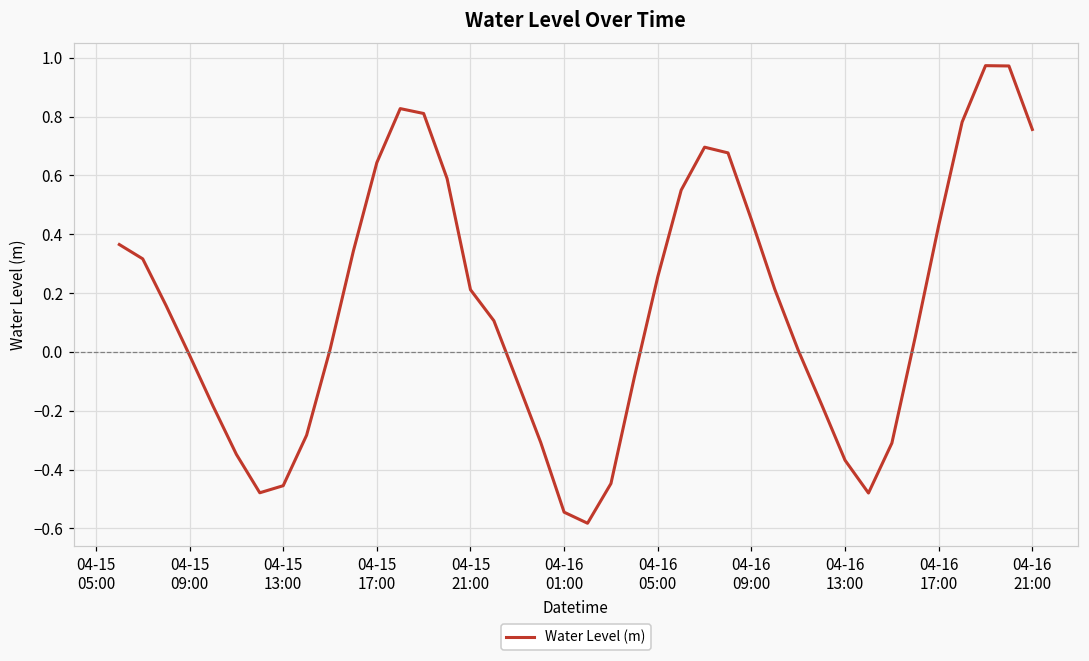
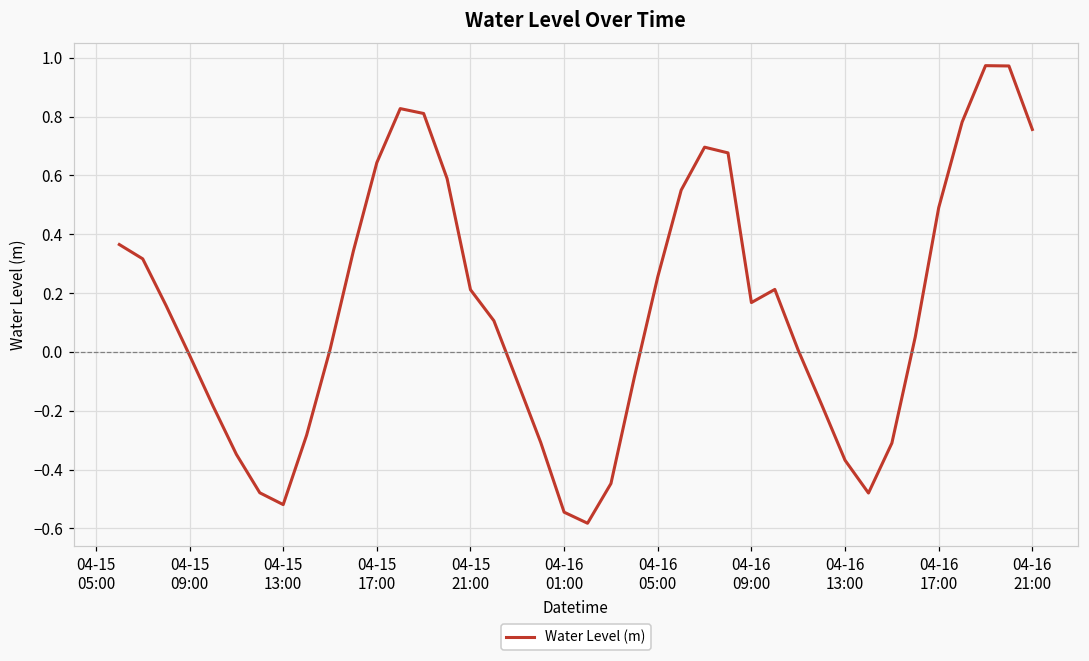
04-15 13:00: -0.45 -> -0.52
04-16 09:00: 0.45 -> 0.17
04-16 17:00: 0.43 -> 0.49
